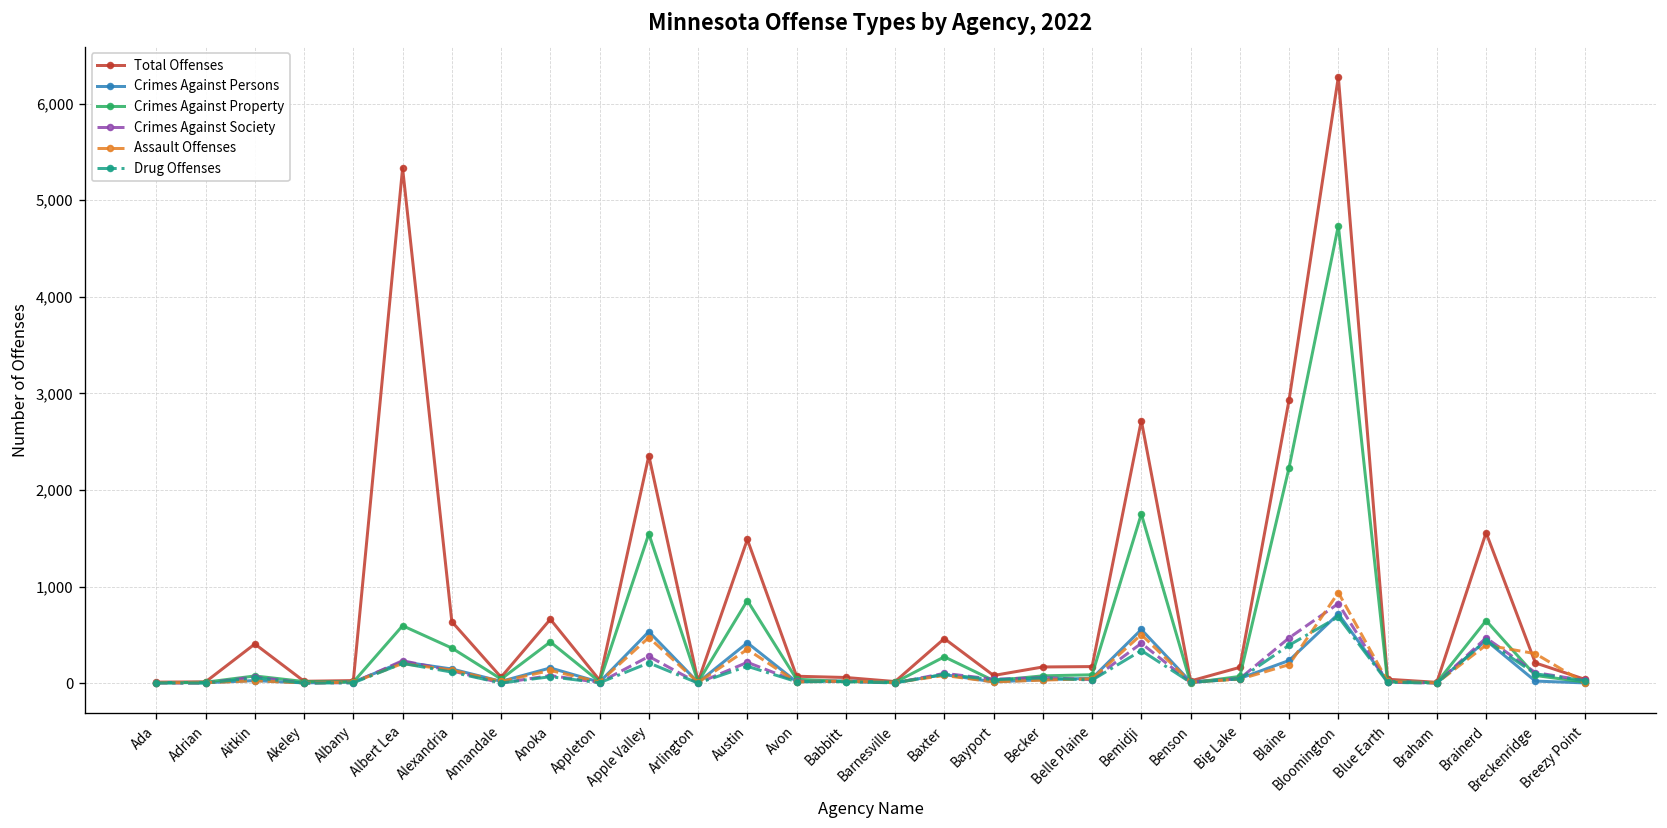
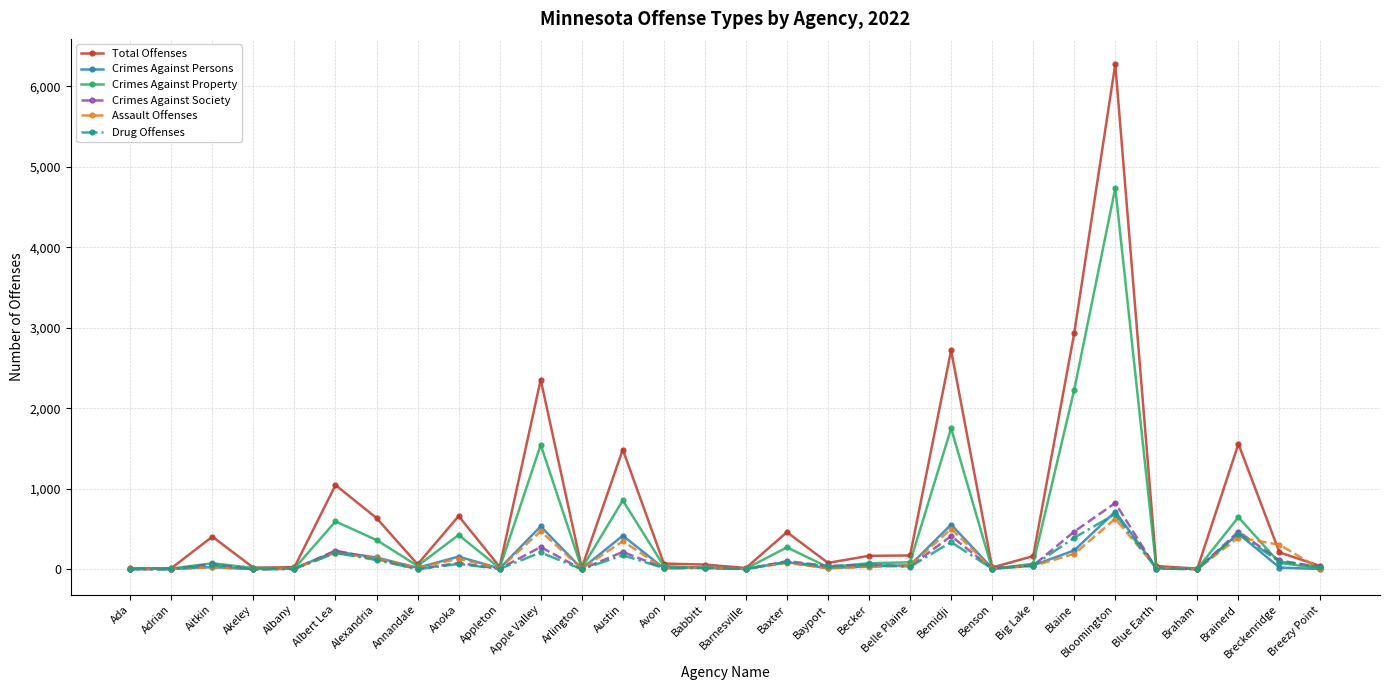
Total Offenses, Albert Lea: 5,300 -> 1,000
Assault Offenses, Bloomington: 900 -> 600
